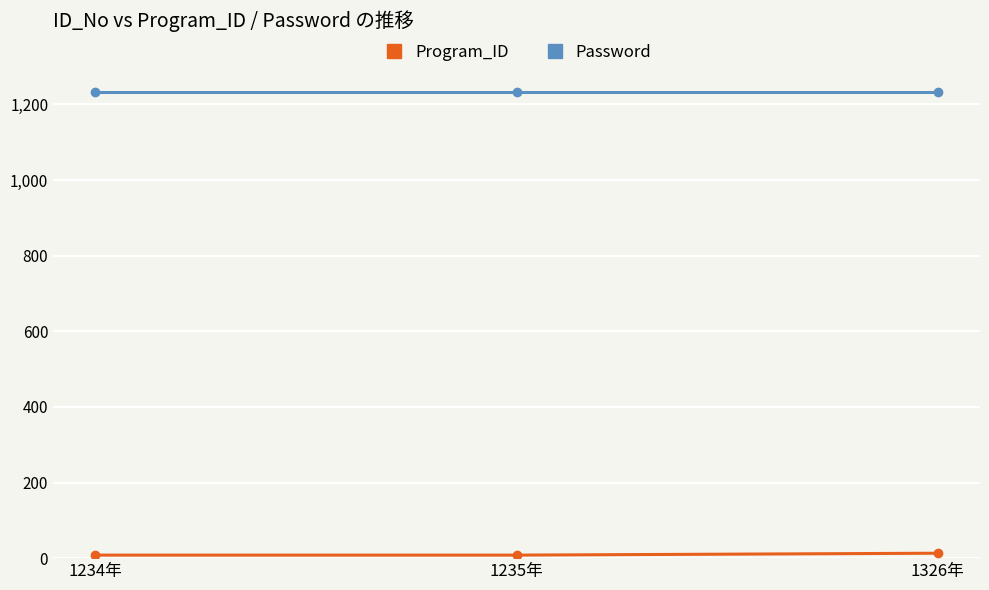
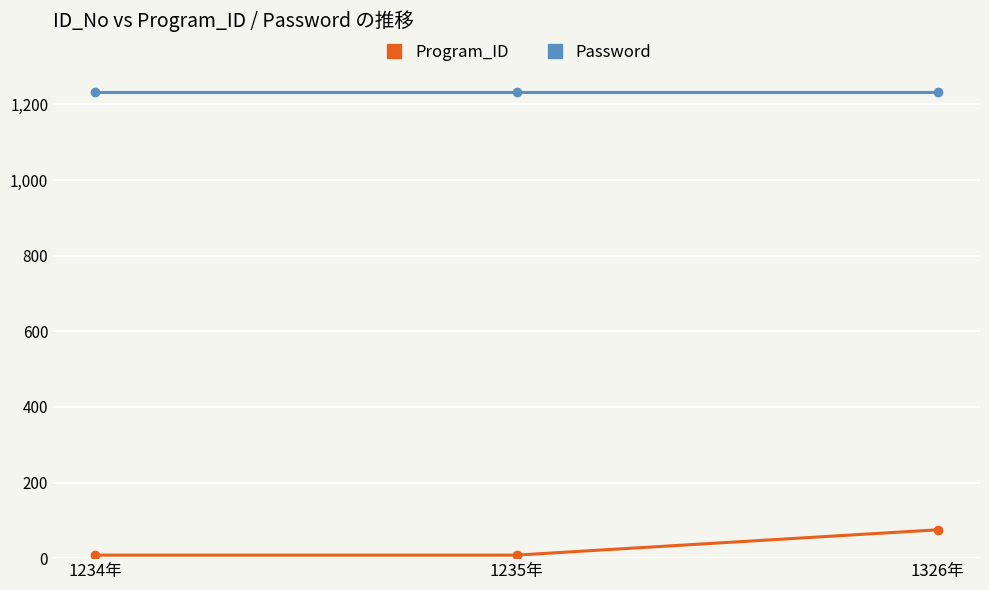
Program_ID, 1326年: 10 -> 80
